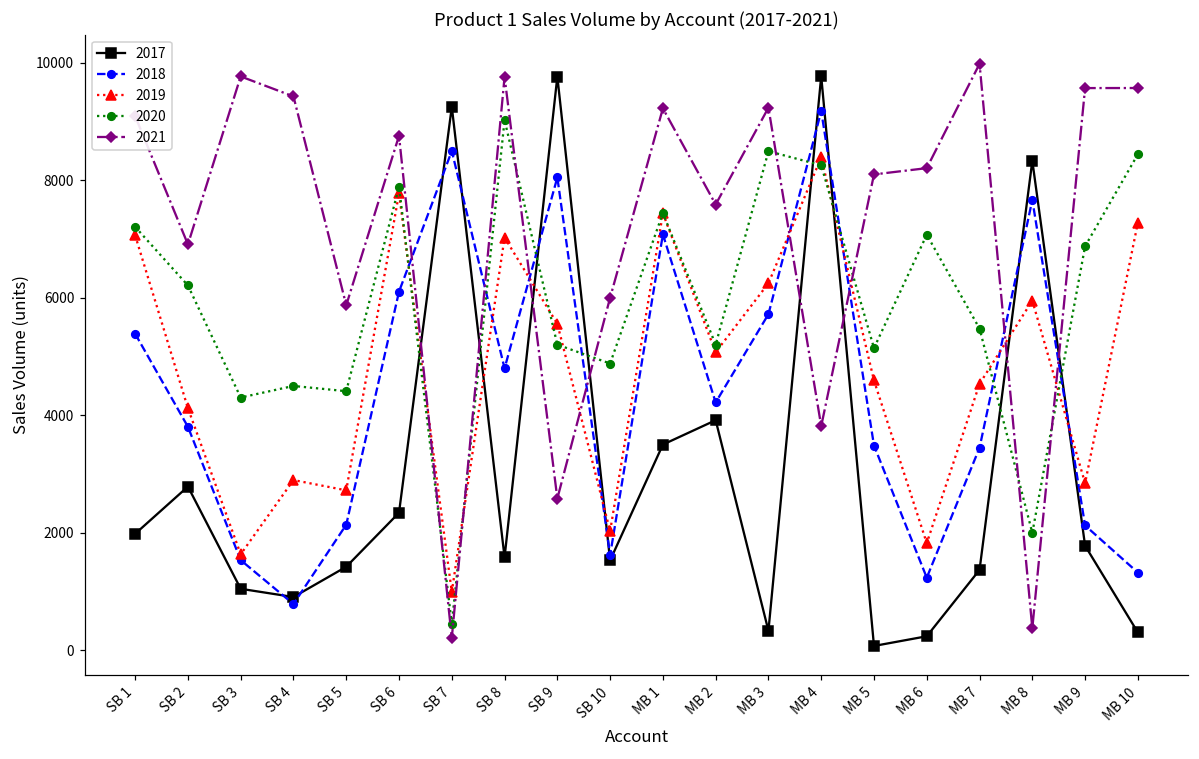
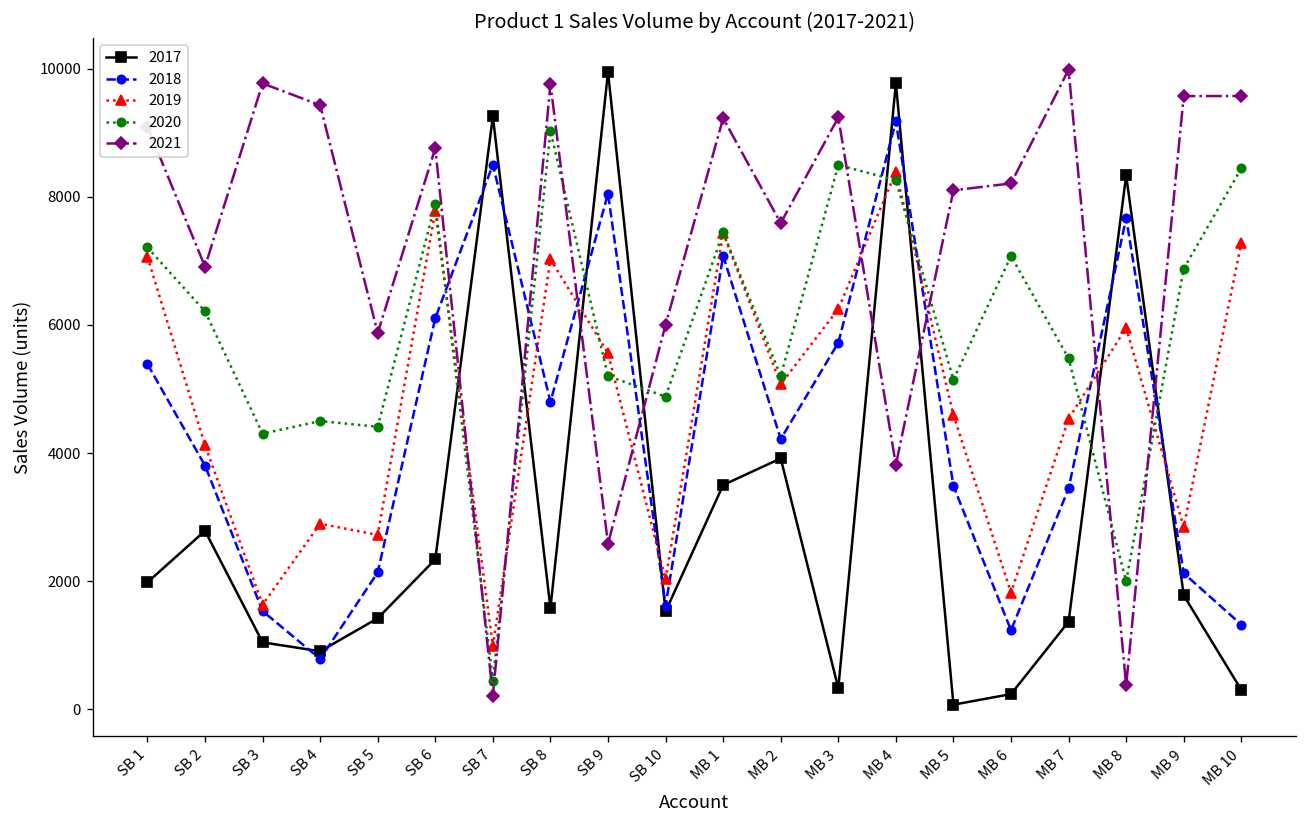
2017, SB 9: 9800 -> 9900
